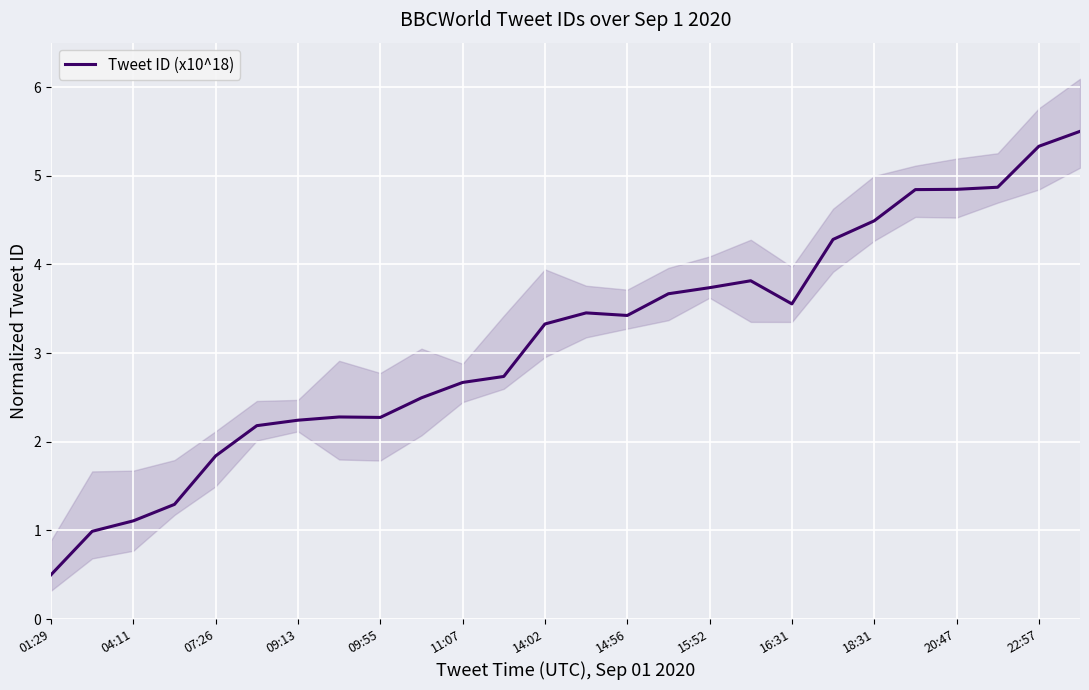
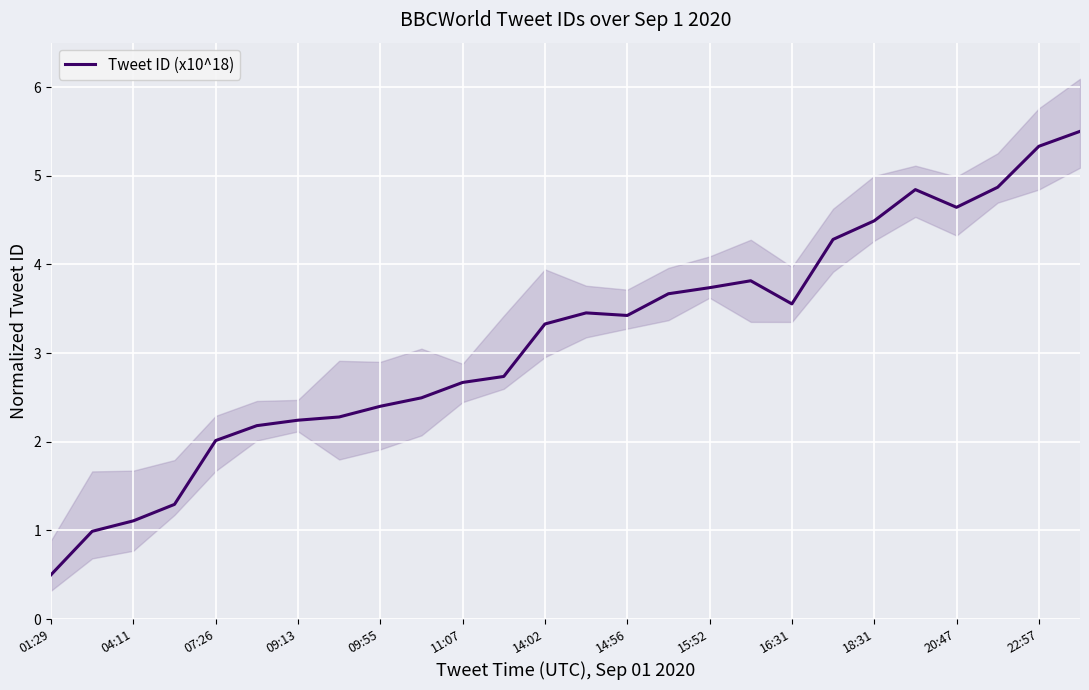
Tweet ID (x10^18), 07:26: 1.8 -> 2.0
Tweet ID (x10^18), 09:55: 2.3 -> 2.4
Tweet ID (x10^18), 20:47: 4.8 -> 4.6
